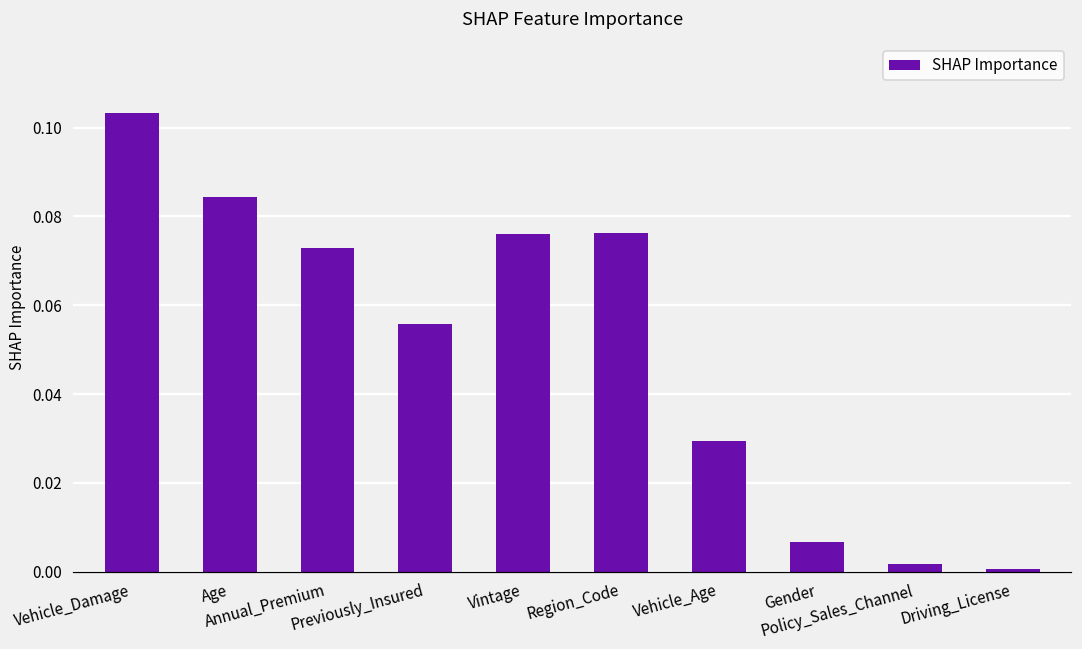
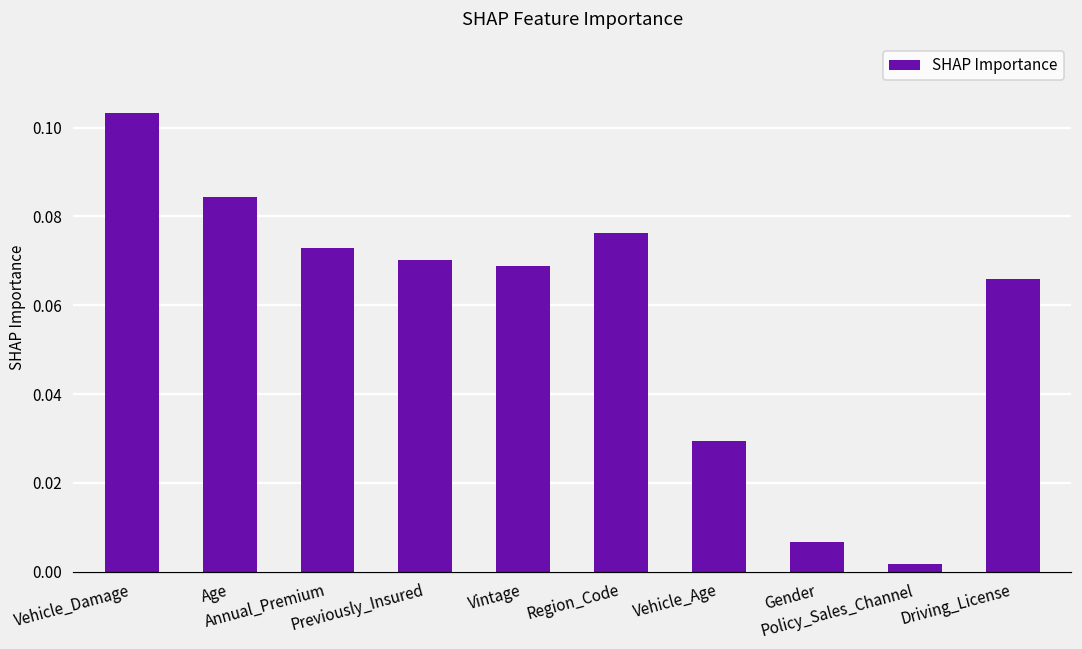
Previously_Insured: 0.056 -> 0.070
Vintage: 0.076 -> 0.069
Driving_License: 0.001 -> 0.066
